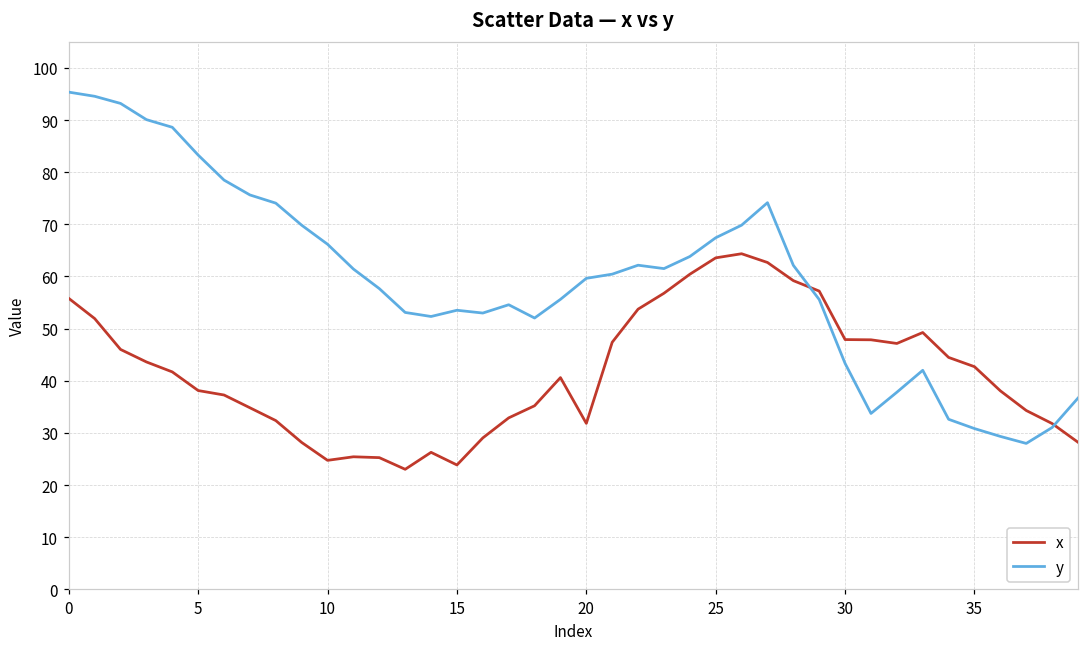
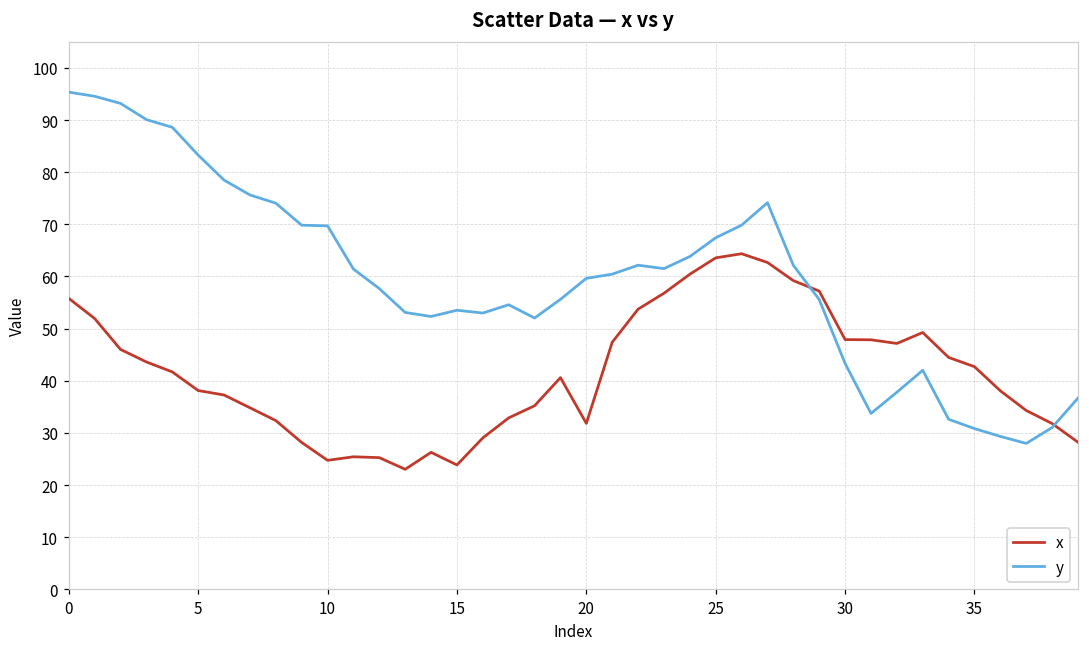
y, 10: 66 -> 70
